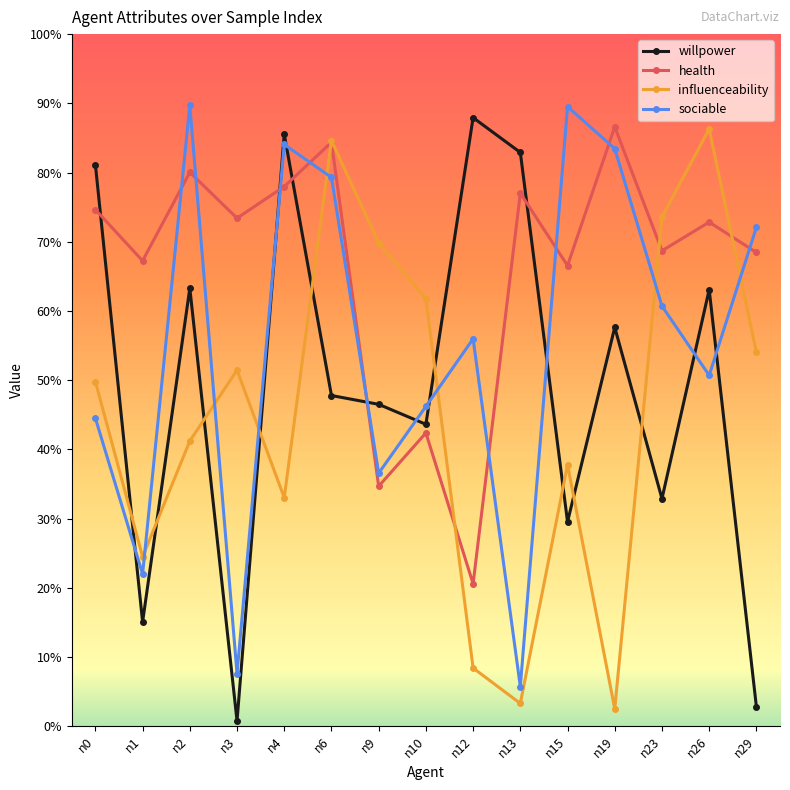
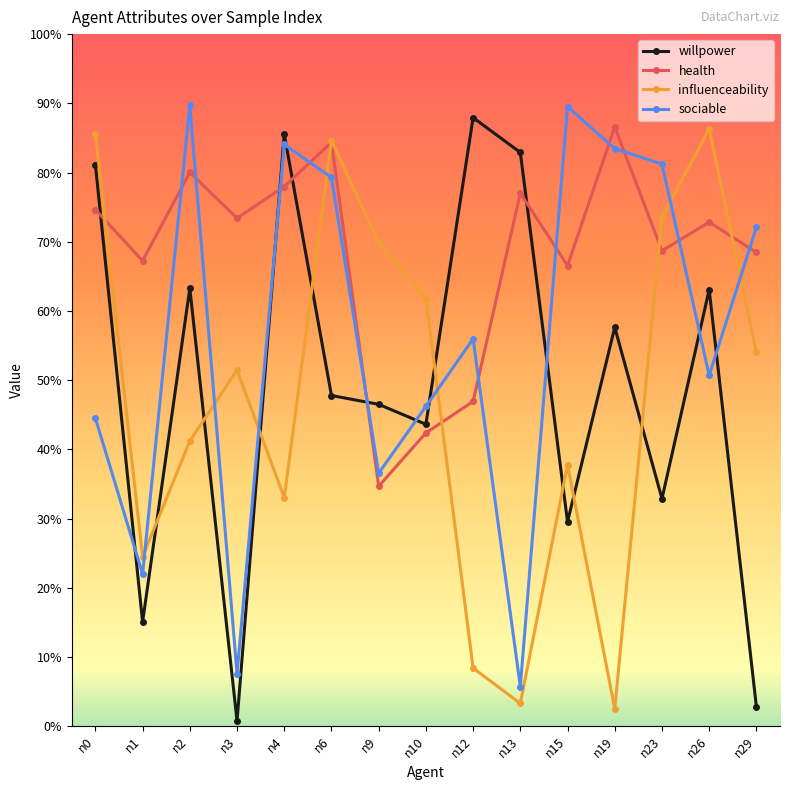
influenceability, n0: 50% -> 86%
health, n12: 21% -> 47%
sociable, n23: 61% -> 81%
